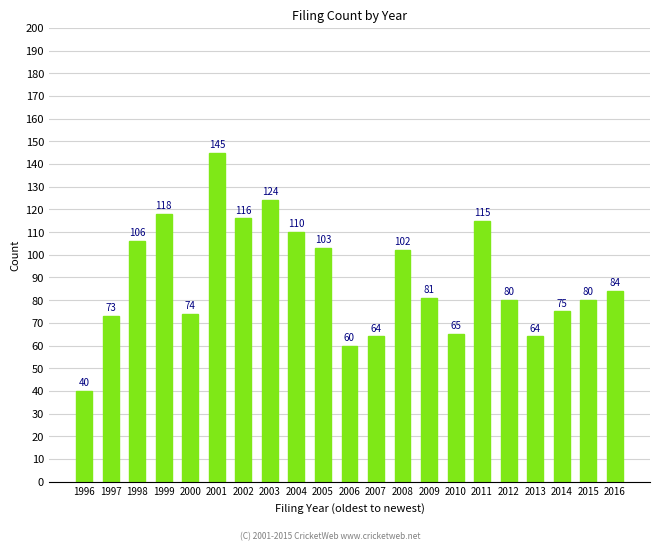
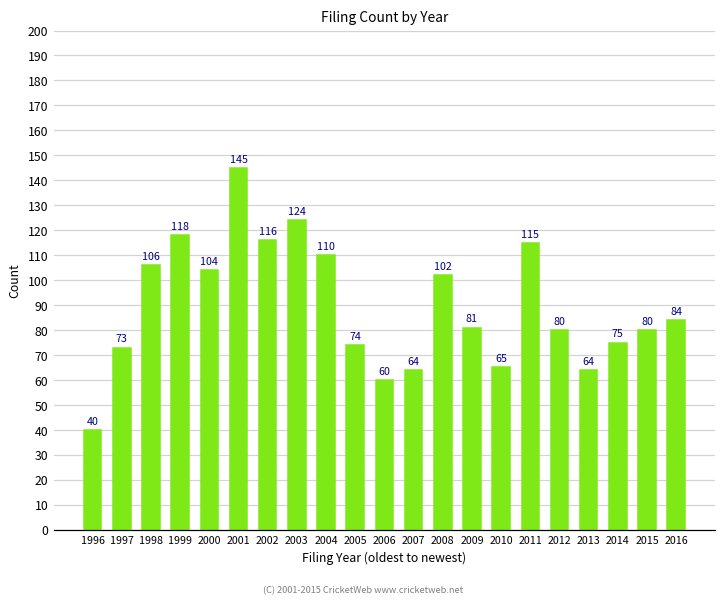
2000: 74 -> 104
2005: 103 -> 74
